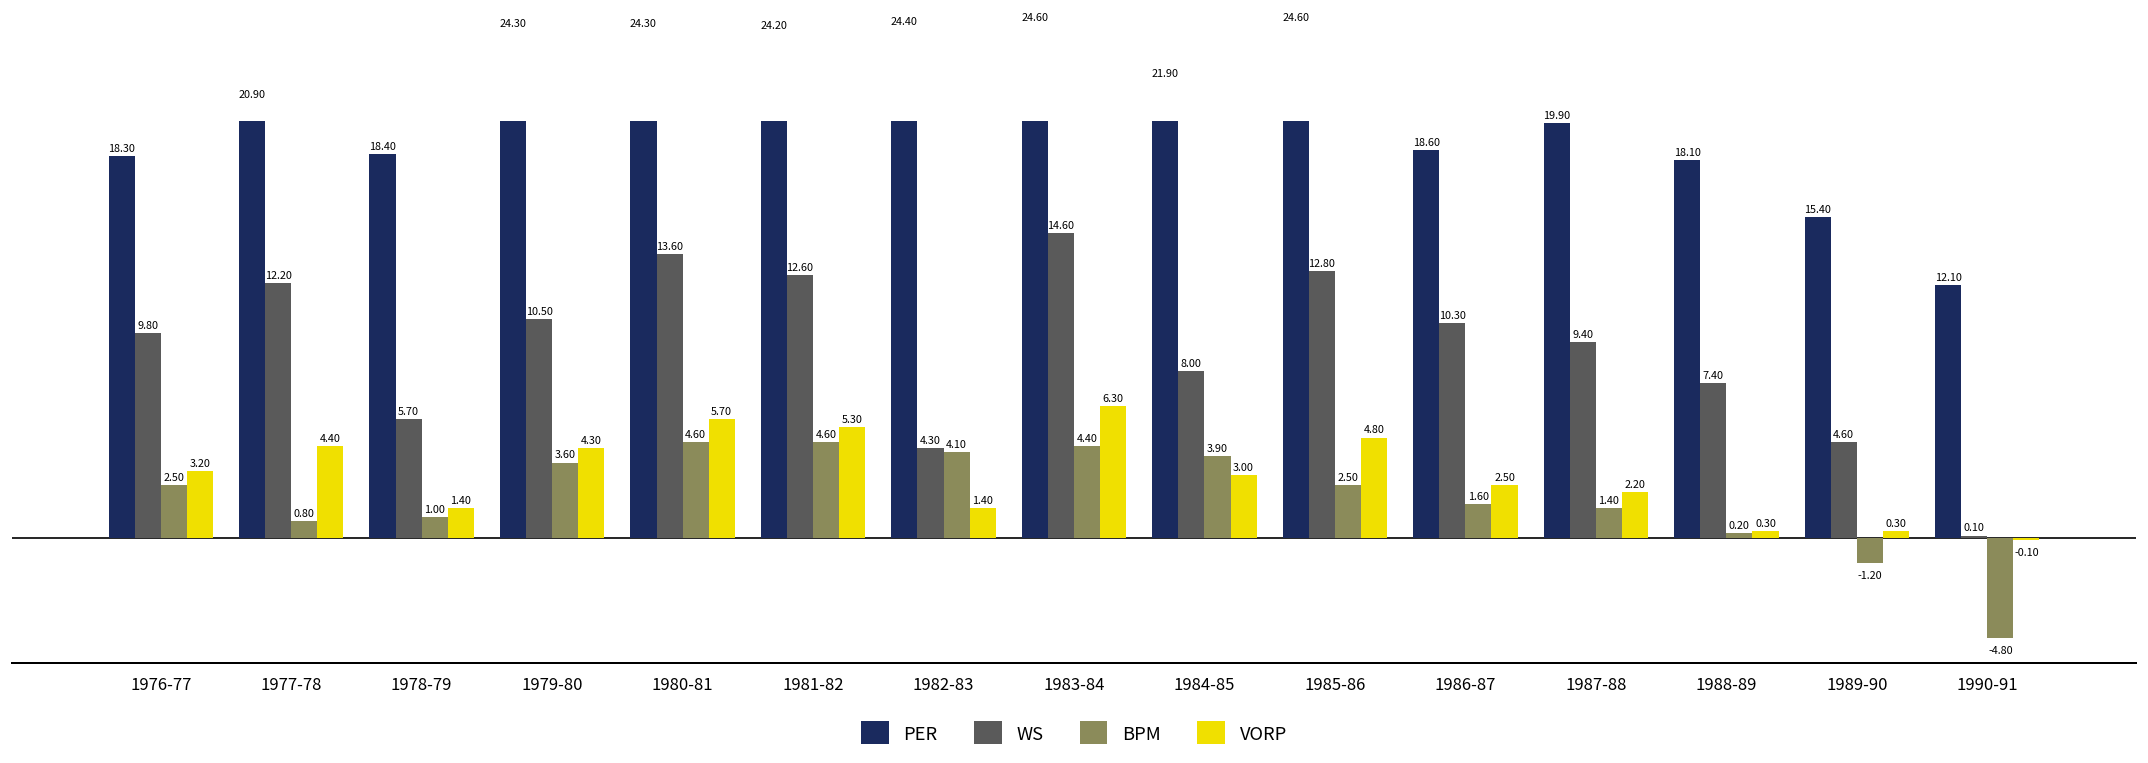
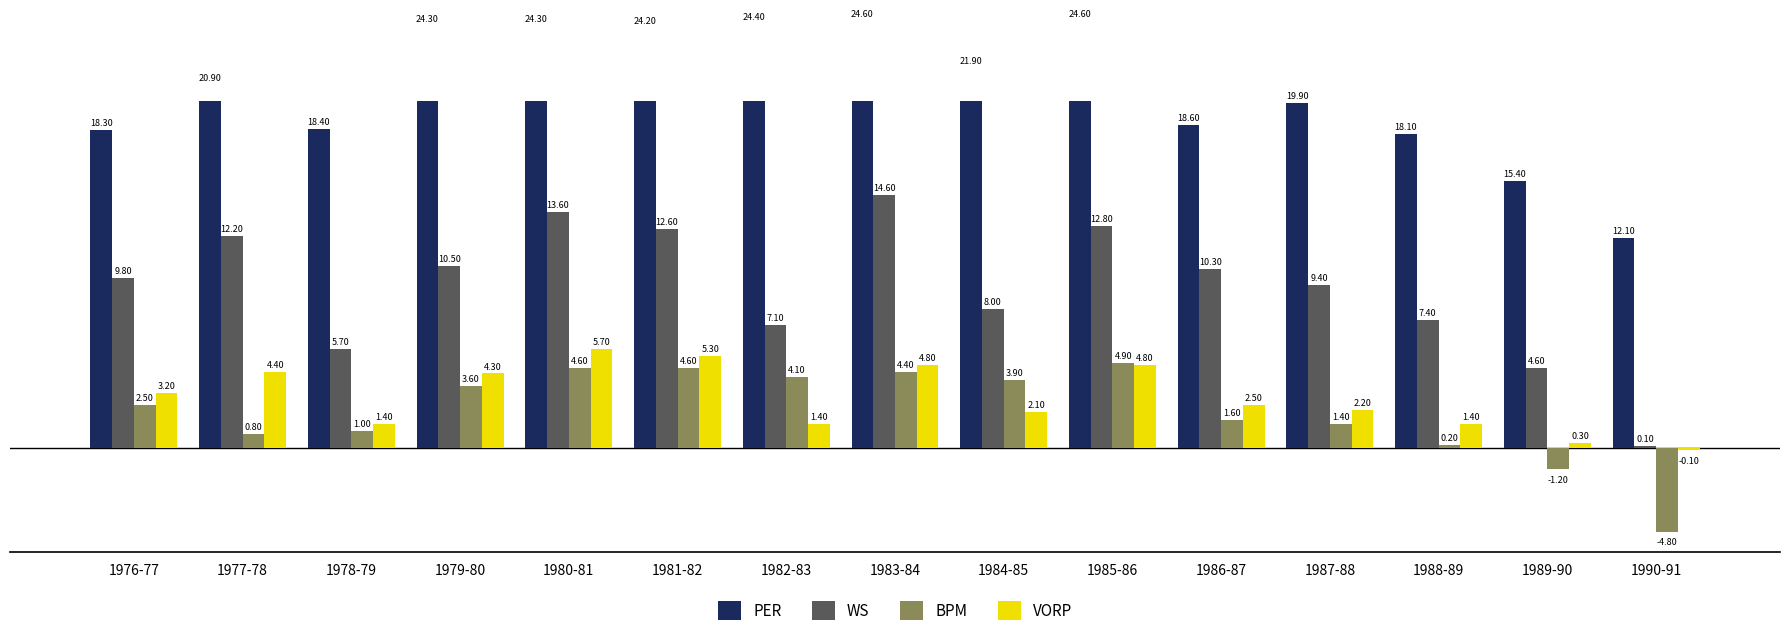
WS, 1982-83: 4.30 -> 7.10
VORP, 1983-84: 6.30 -> 4.80
VORP, 1984-85: 3.00 -> 2.10
BPM, 1985-86: 2.50 -> 4.90
VORP, 1988-89: 0.30 -> 1.40
